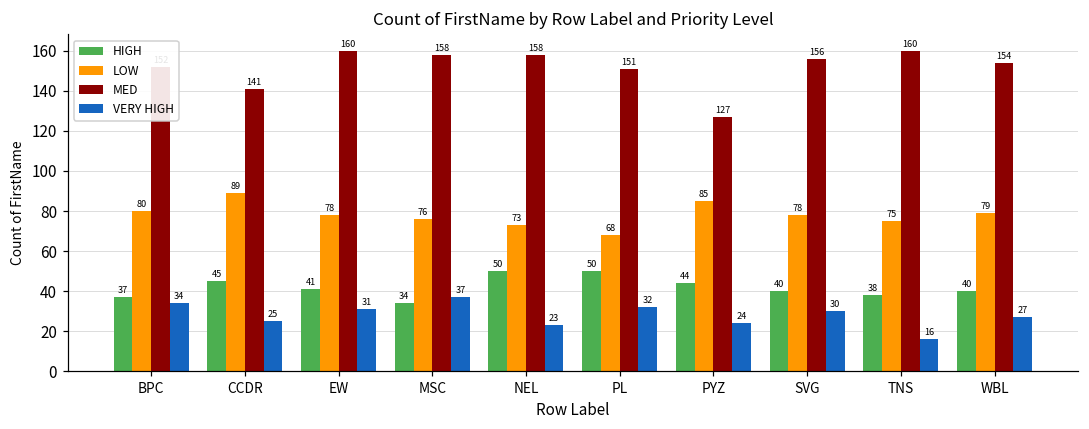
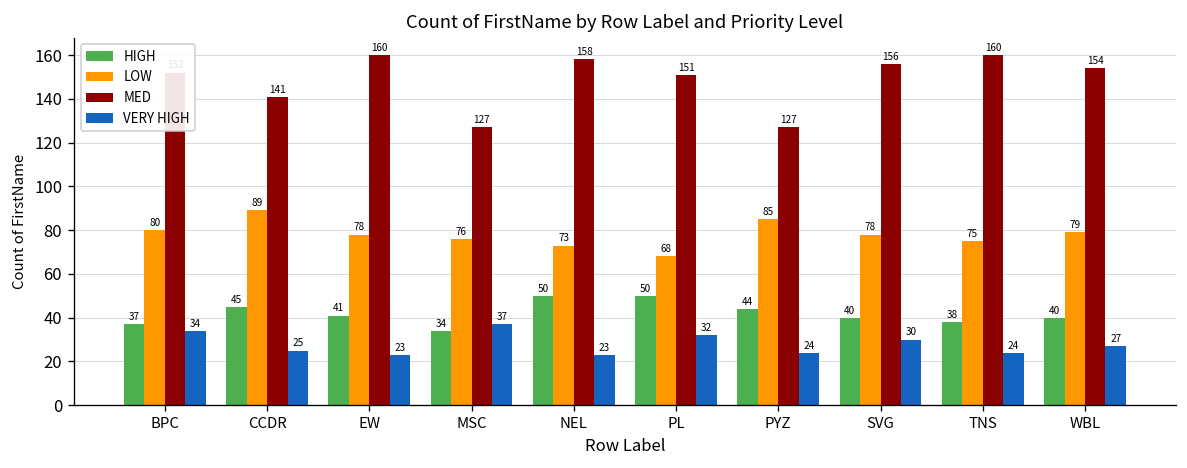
VERY HIGH, EW: 31 -> 23
MED, MSC: 158 -> 127
VERY HIGH, TNS: 16 -> 24
